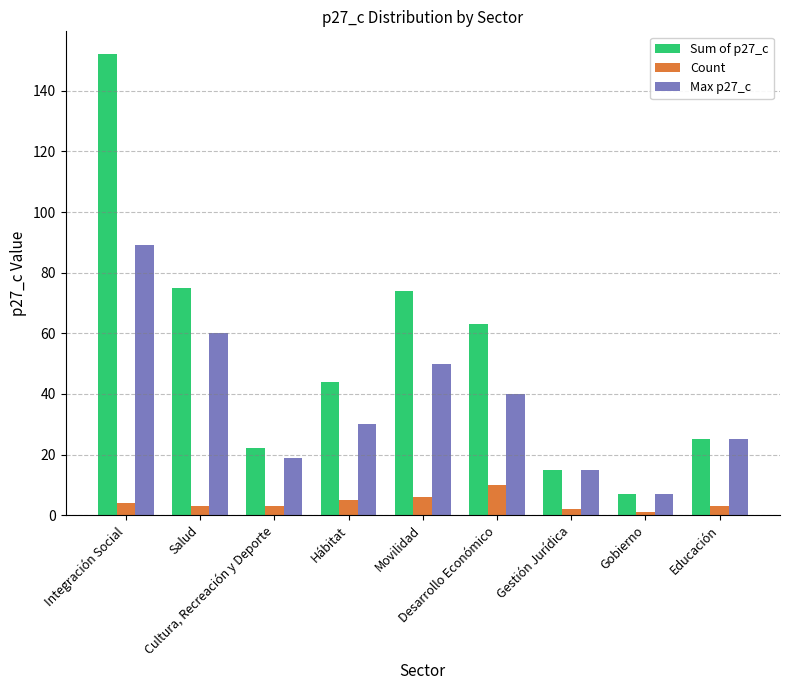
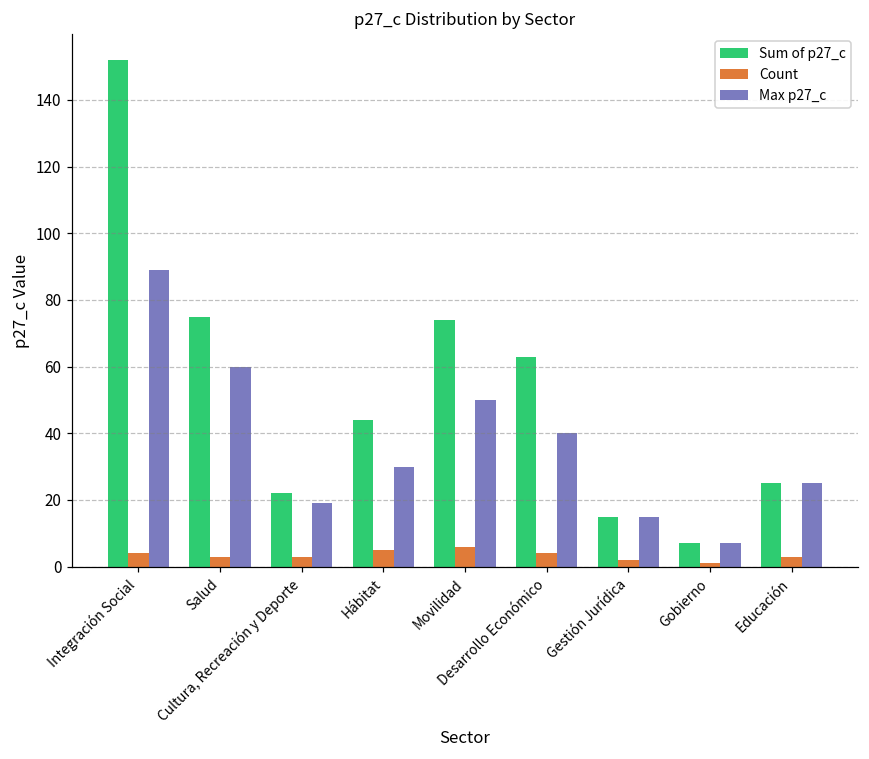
Count, Desarrollo Económico: 10 -> 4
